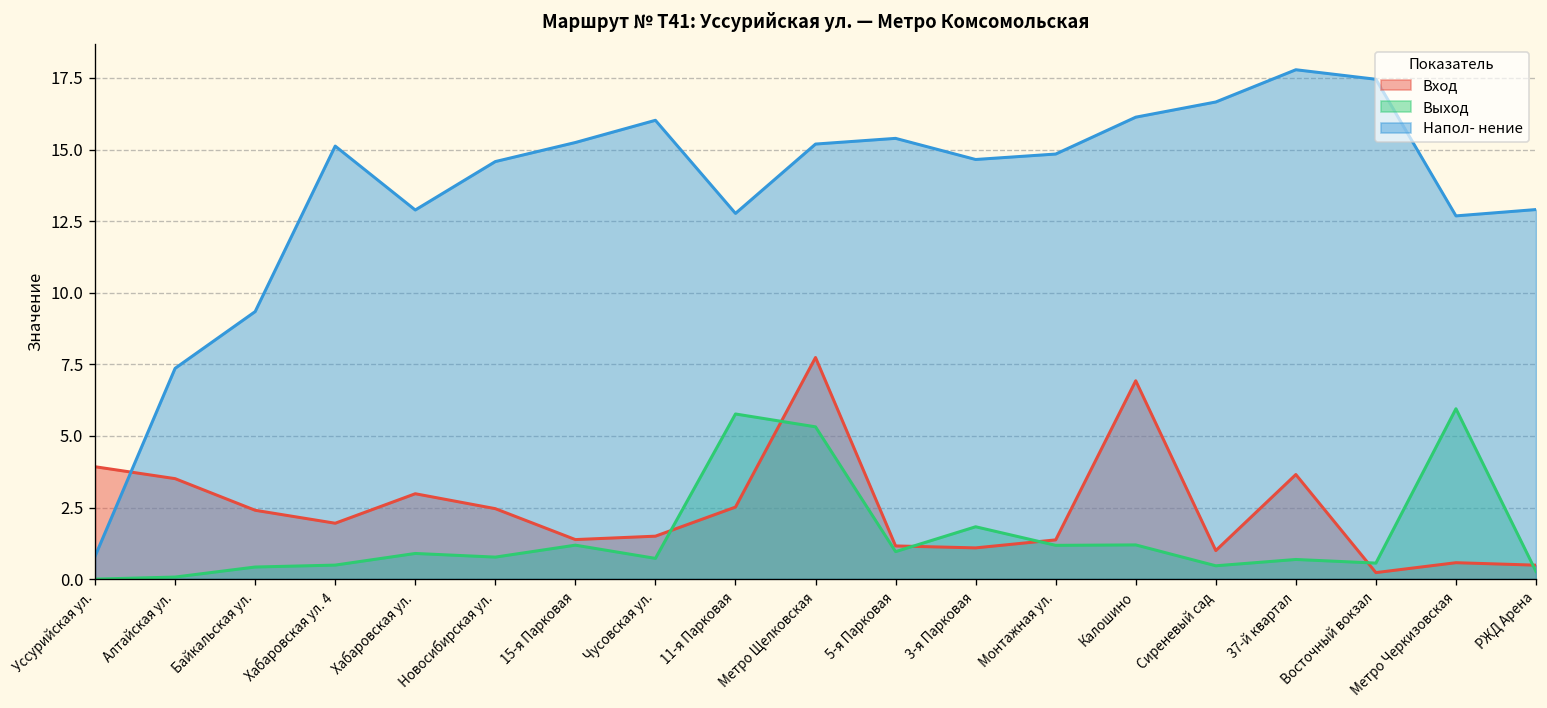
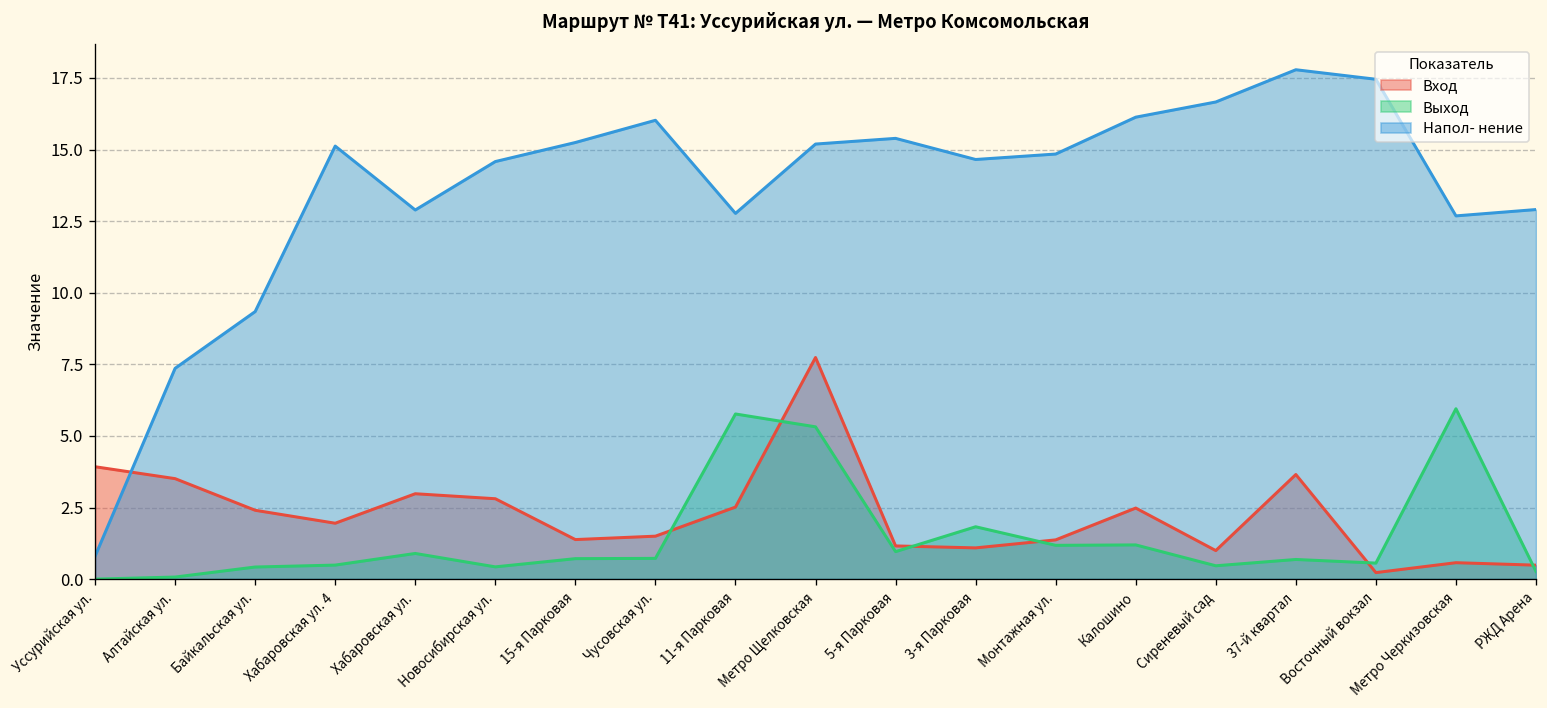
Вход, Новосибирская ул.: 2.5 -> 2.8
Выход, Новосибирская ул.: 0.8 -> 0.4
Выход, 15-я Парковая: 1.2 -> 0.7
Вход, Калошино: 6.9 -> 2.5
